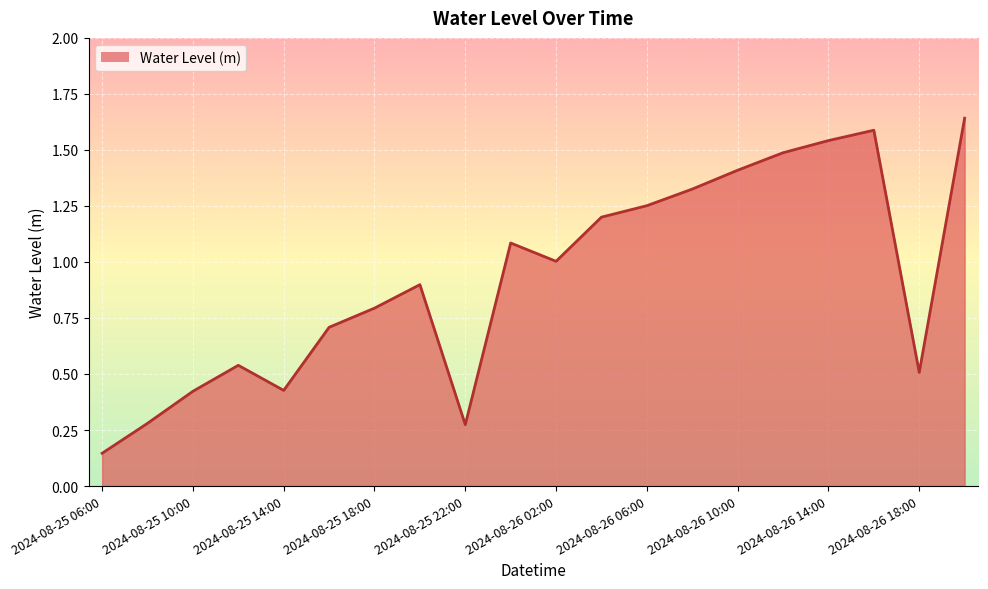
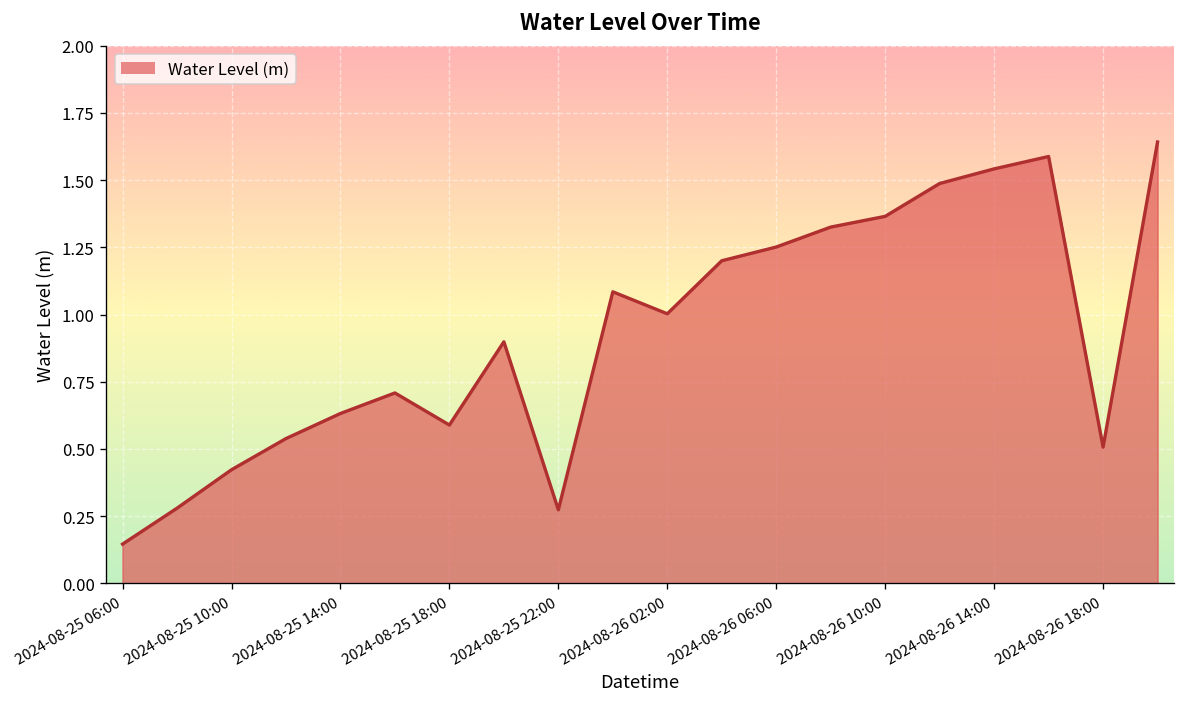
2024-08-25 14:00: 0.43 -> 0.63
2024-08-25 18:00: 0.79 -> 0.59
2024-08-26 10:00: 1.41 -> 1.37
